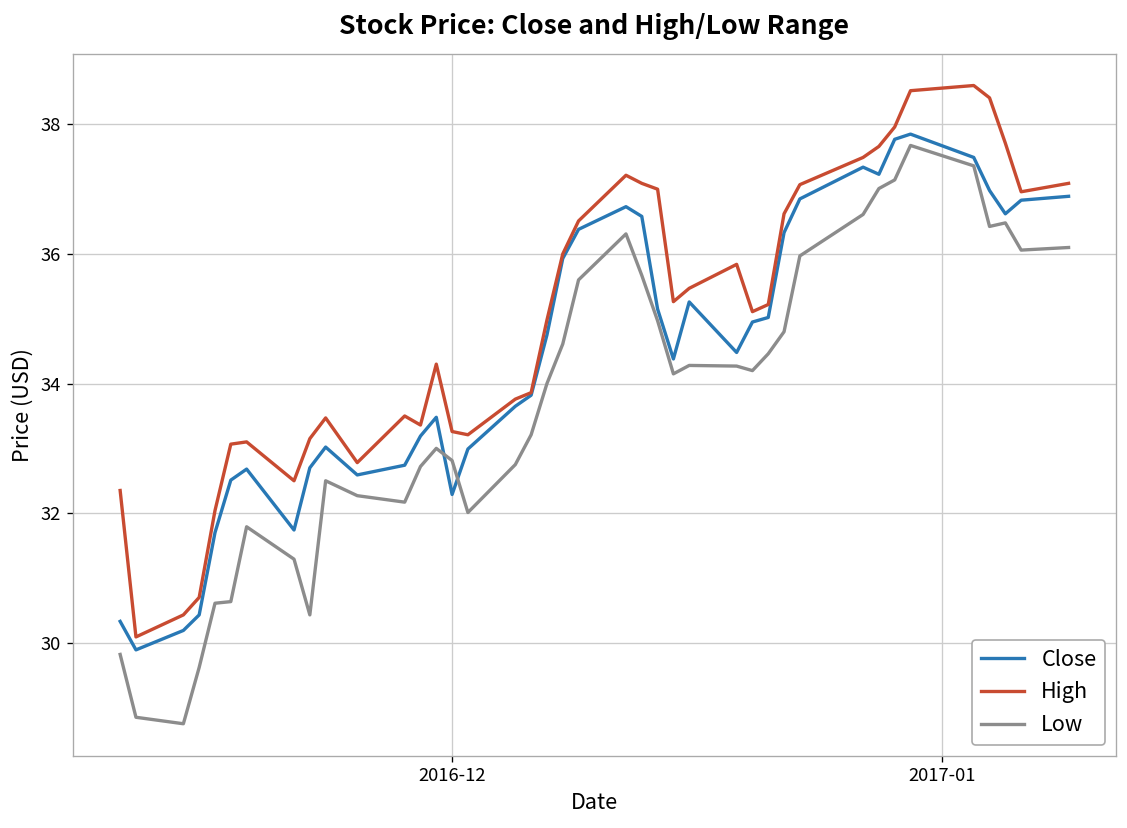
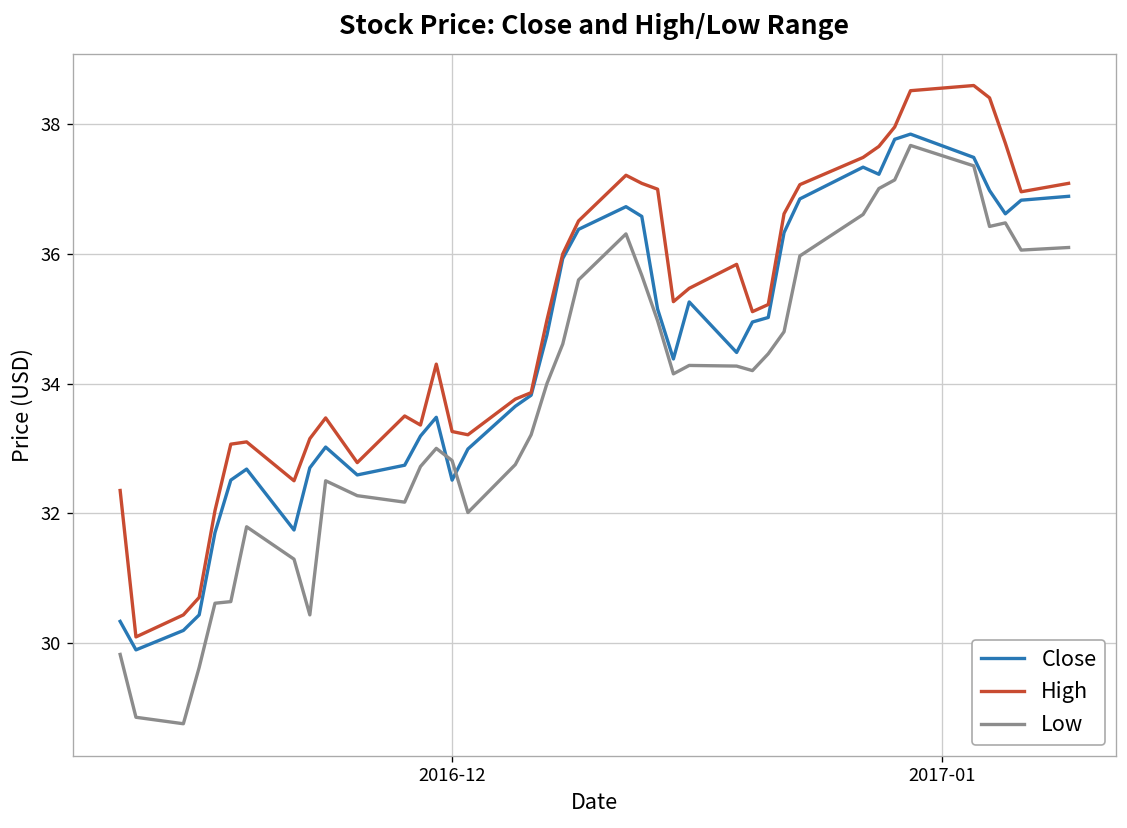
Close, 2016-12: 32.3 -> 32.5
